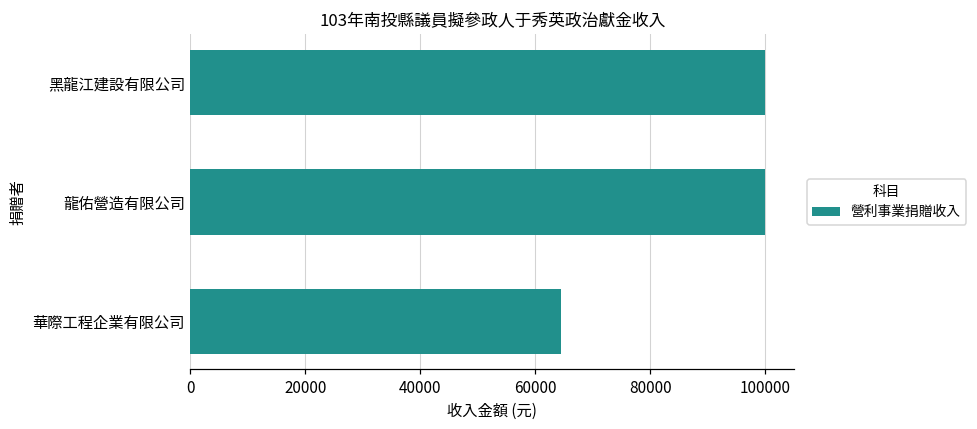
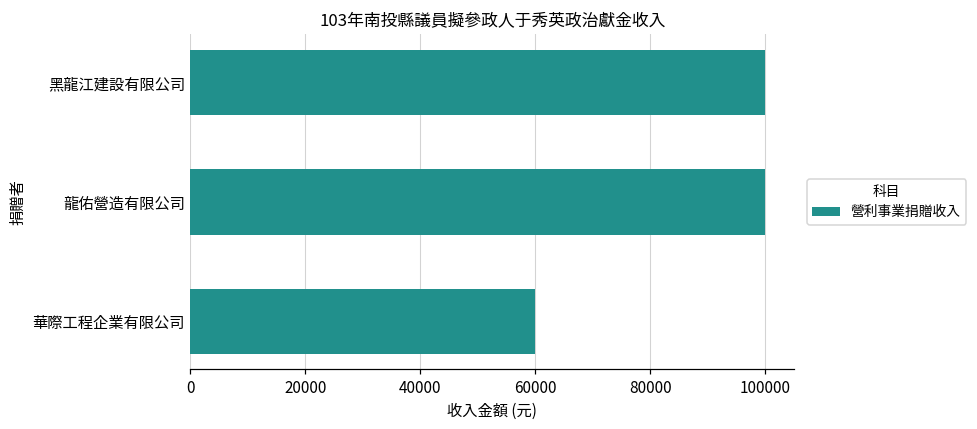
華際工程企業有限公司: 64000 -> 60000
